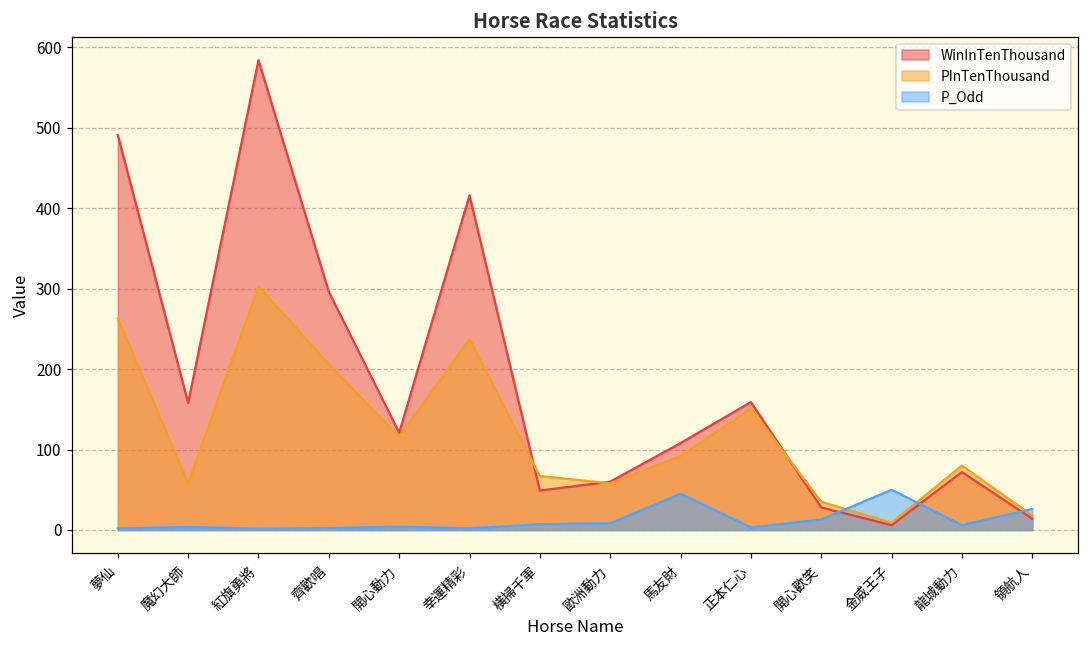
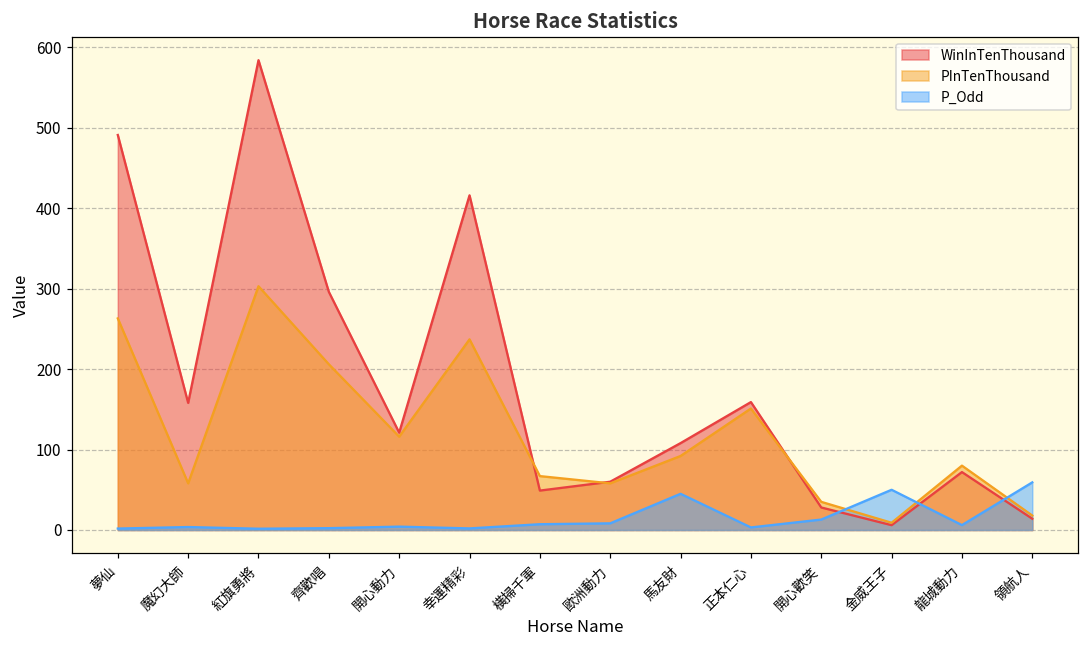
P_Odd, 領航人: 30 -> 60
